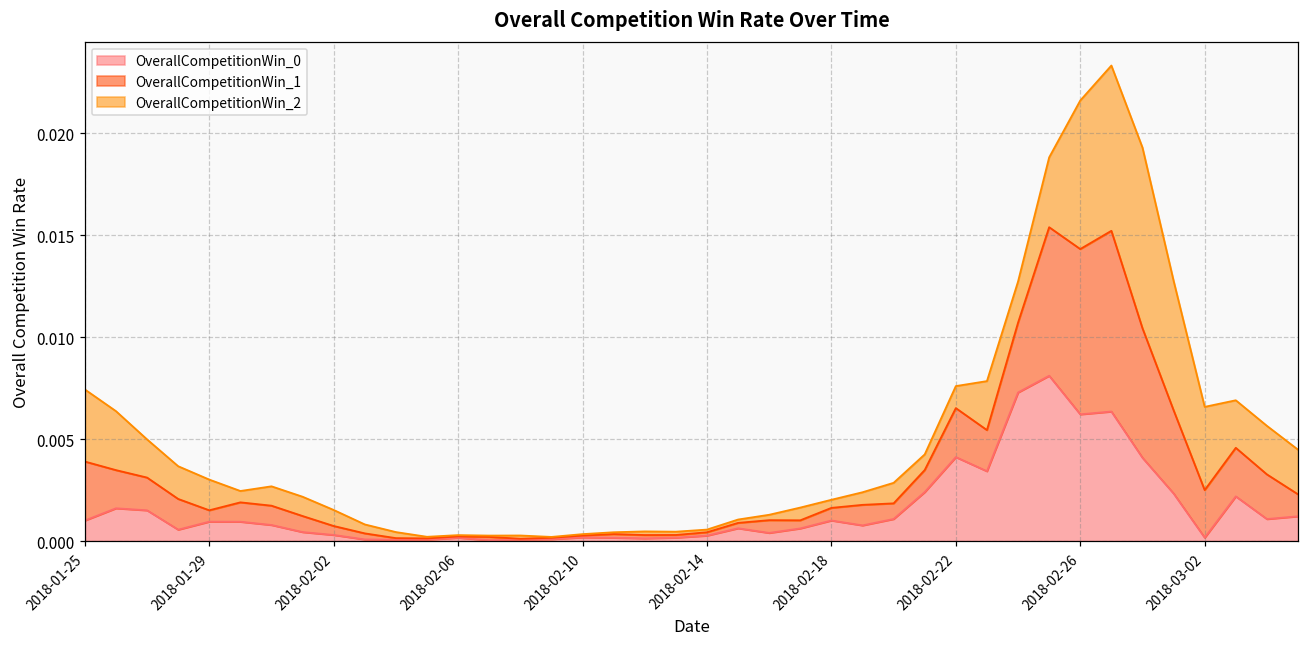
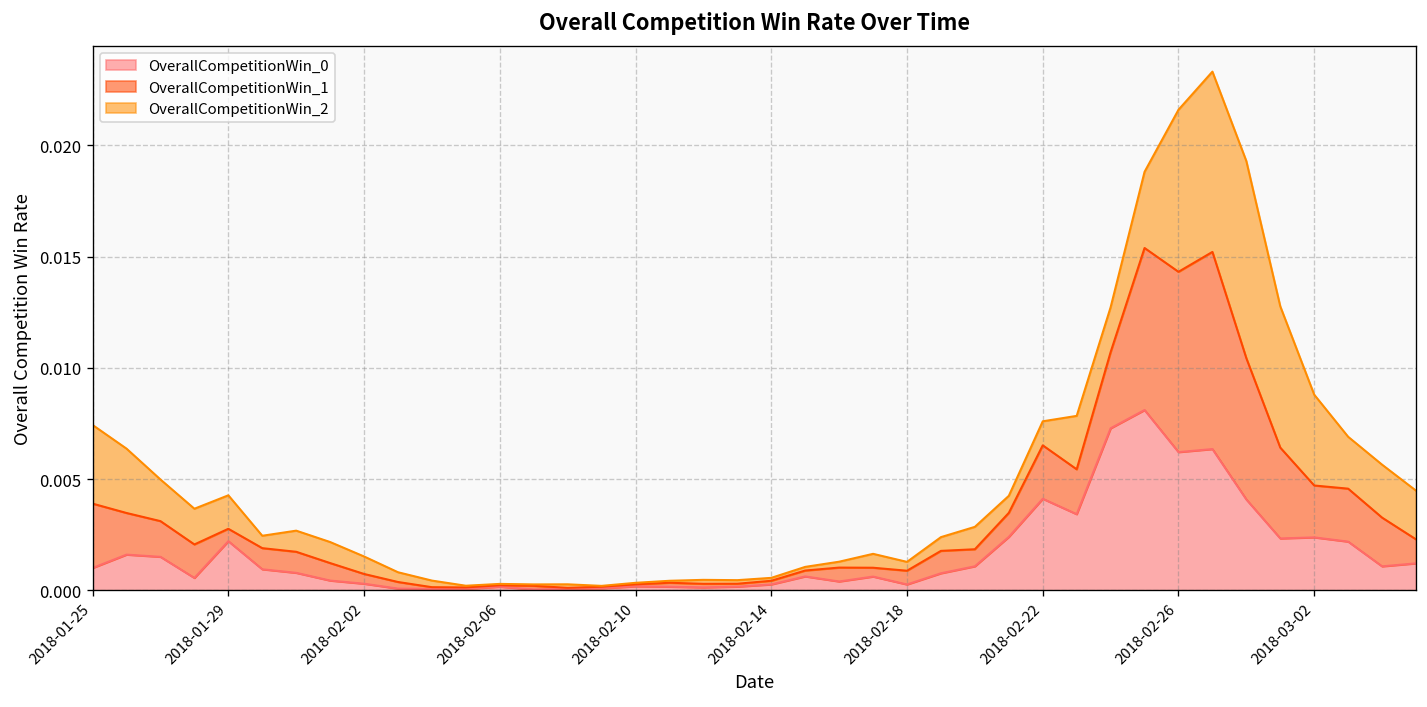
OverallCompetitionWin_0, 2018-01-29: 0.0009 -> 0.0022
OverallCompetitionWin_0, 2018-02-18: 0.0010 -> 0.0003
OverallCompetitionWin_0, 2018-03-02: 0.0002 -> 0.0024
